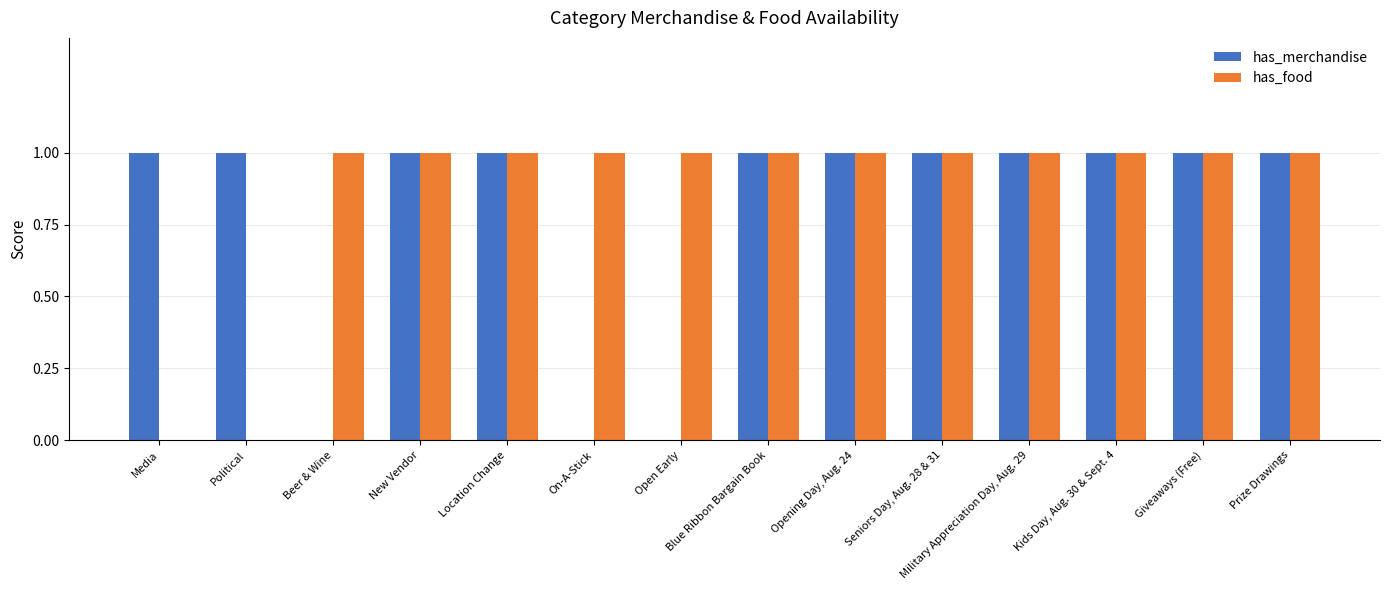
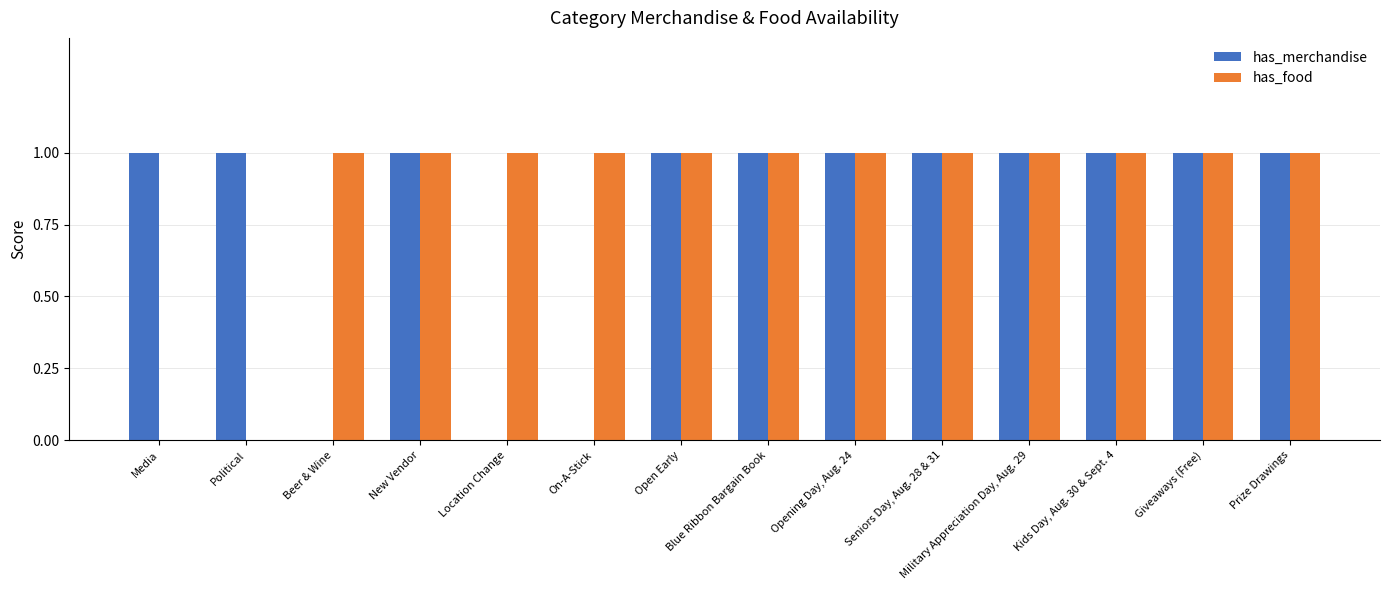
has_merchandise, Location Change: 1 -> 0
has_merchandise, Open Early: 0 -> 1
